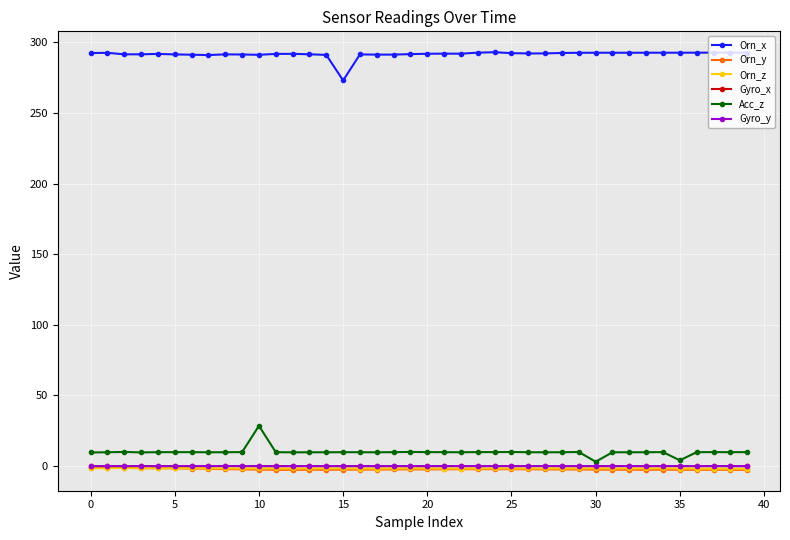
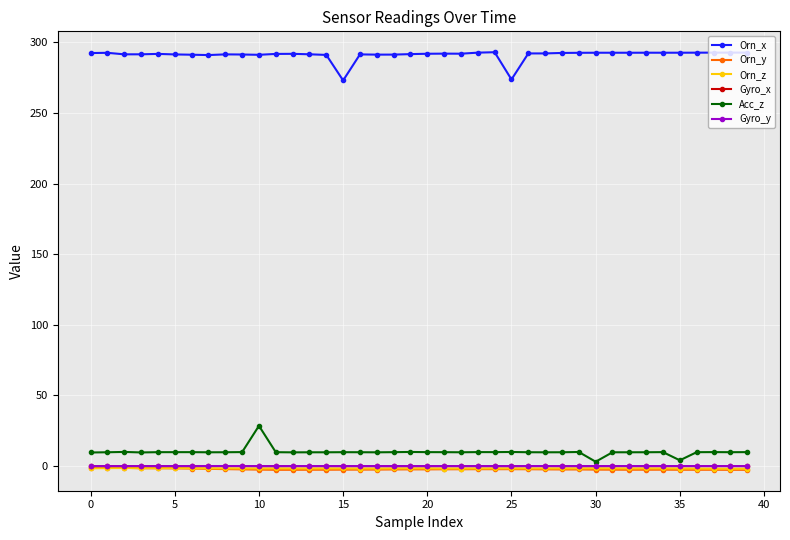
Orn_x, 25: 292 -> 274
